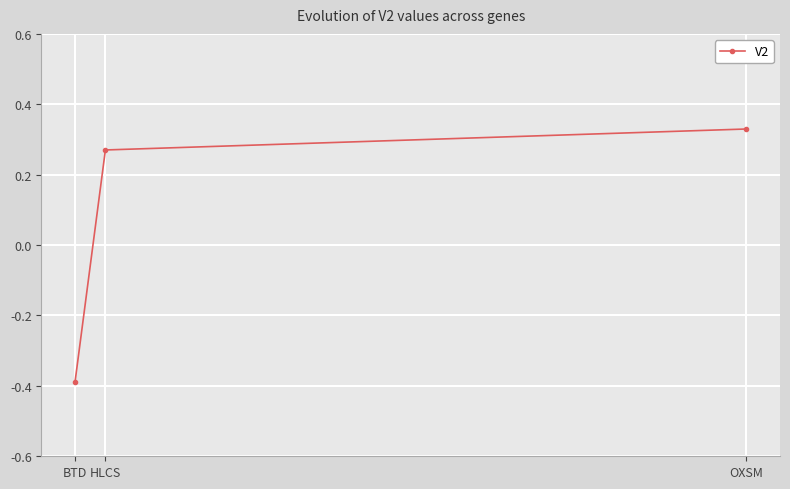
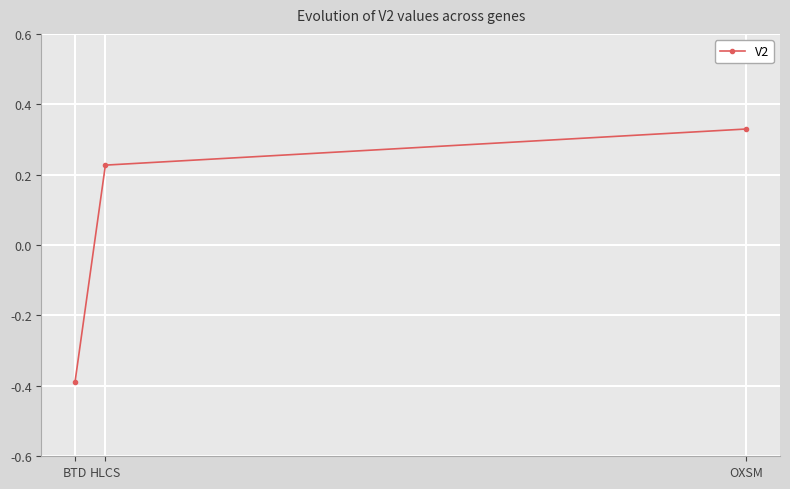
HLCS: 0.27 -> 0.23
